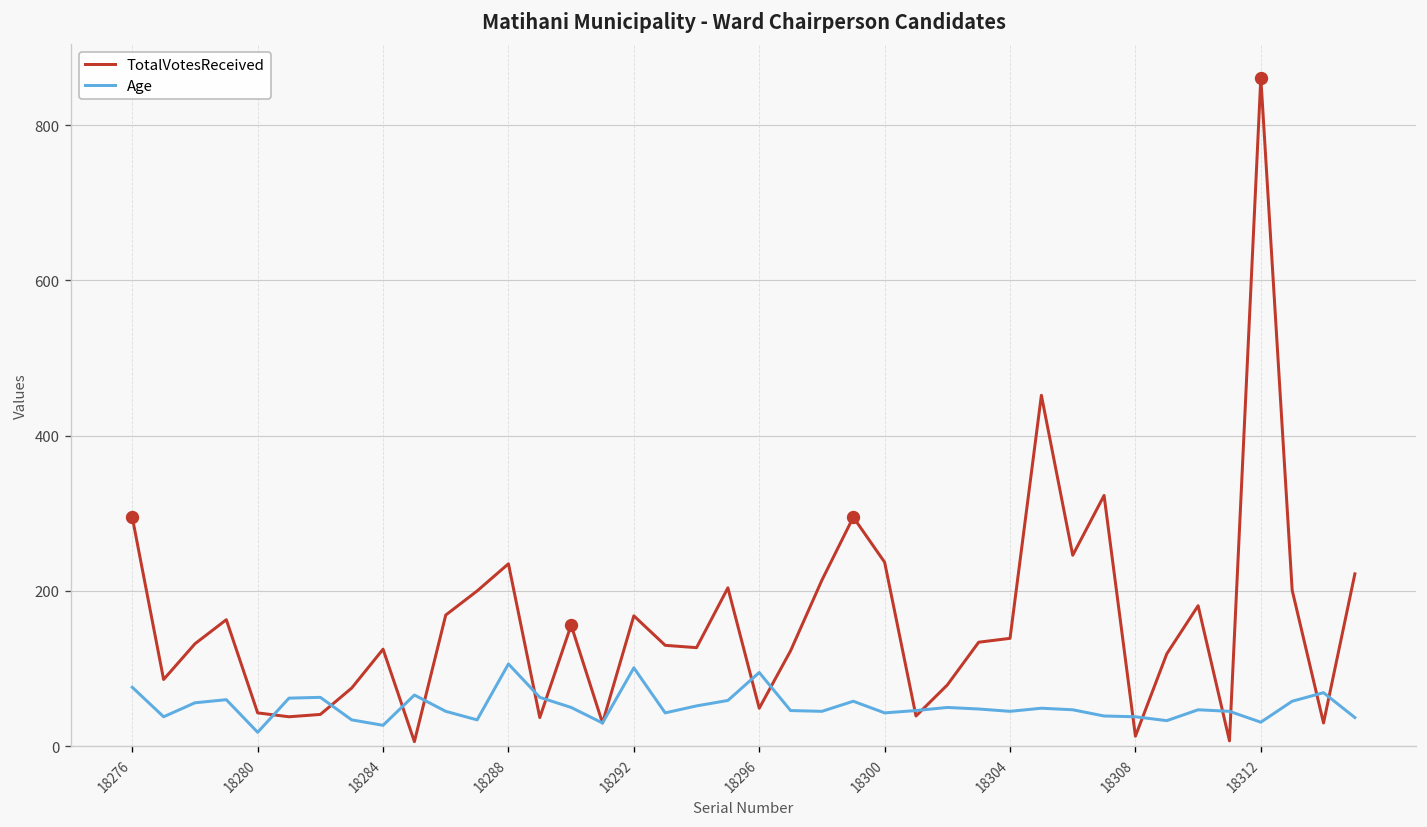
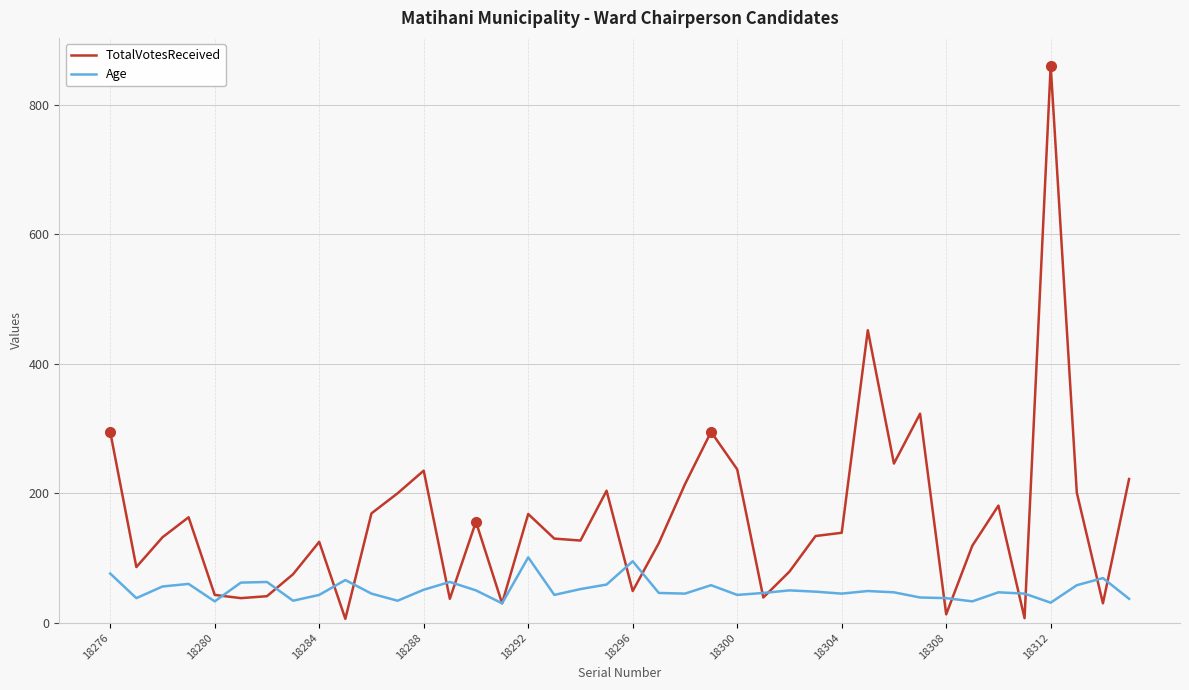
Age, 18280: 20 -> 30
Age, 18284: 30 -> 40
Age, 18288: 110 -> 50
